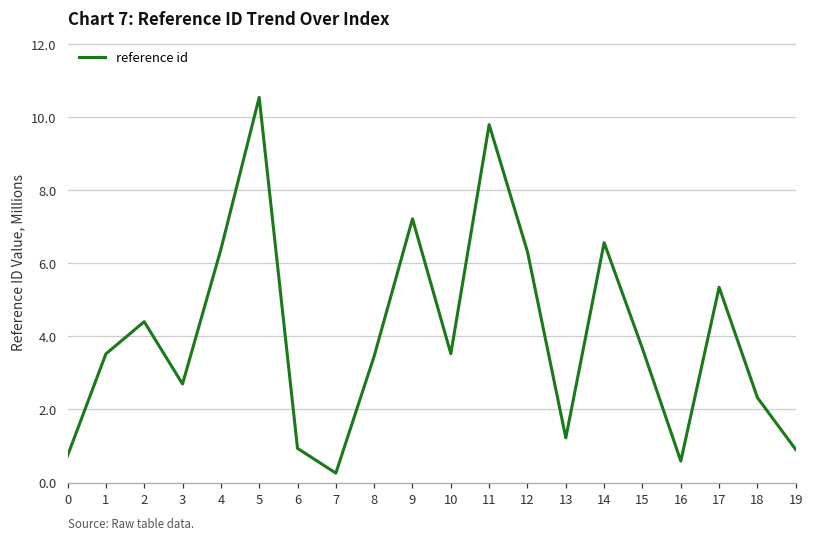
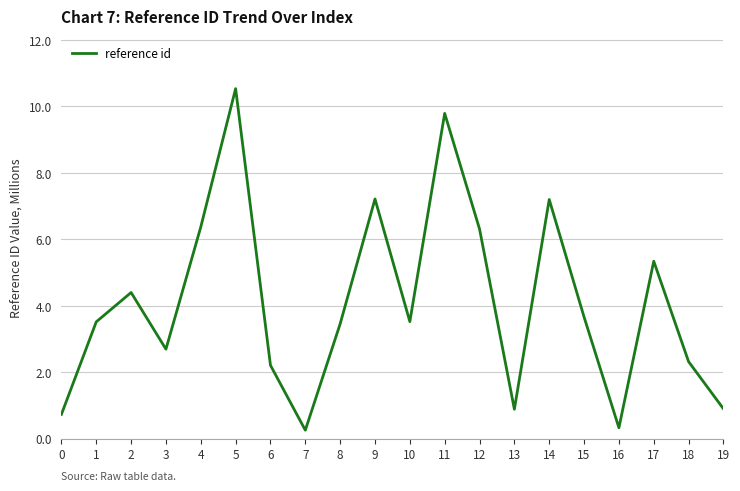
6: 0.9 -> 2.2
13: 1.2 -> 0.9
14: 6.6 -> 7.2
16: 0.6 -> 0.3
